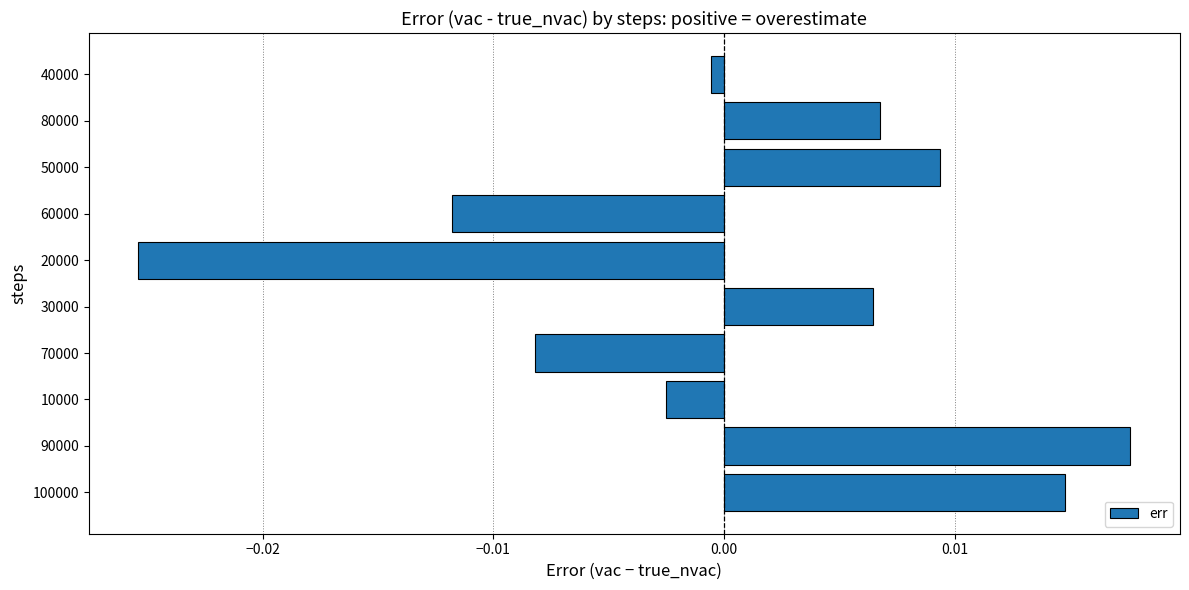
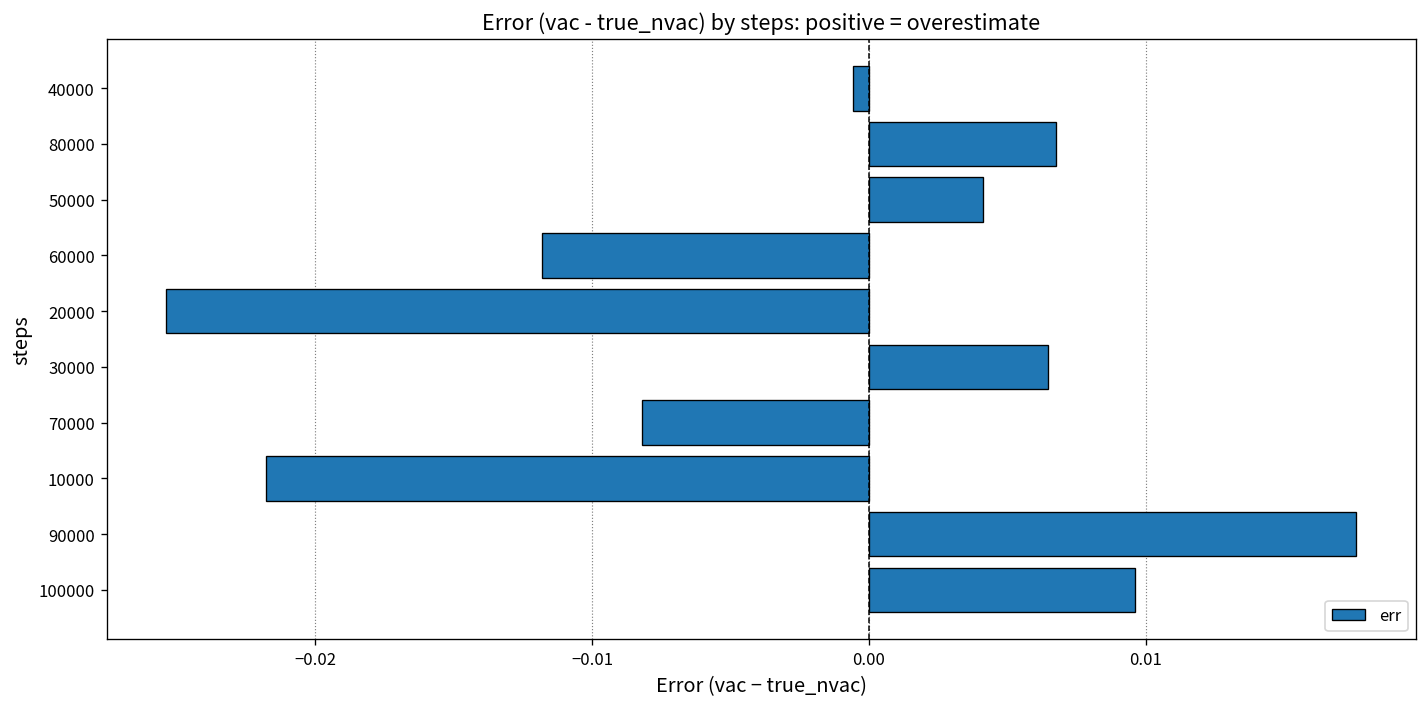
50000: 0.0094 -> 0.0041
10000: -0.0025 -> -0.0218
100000: 0.0148 -> 0.0096
